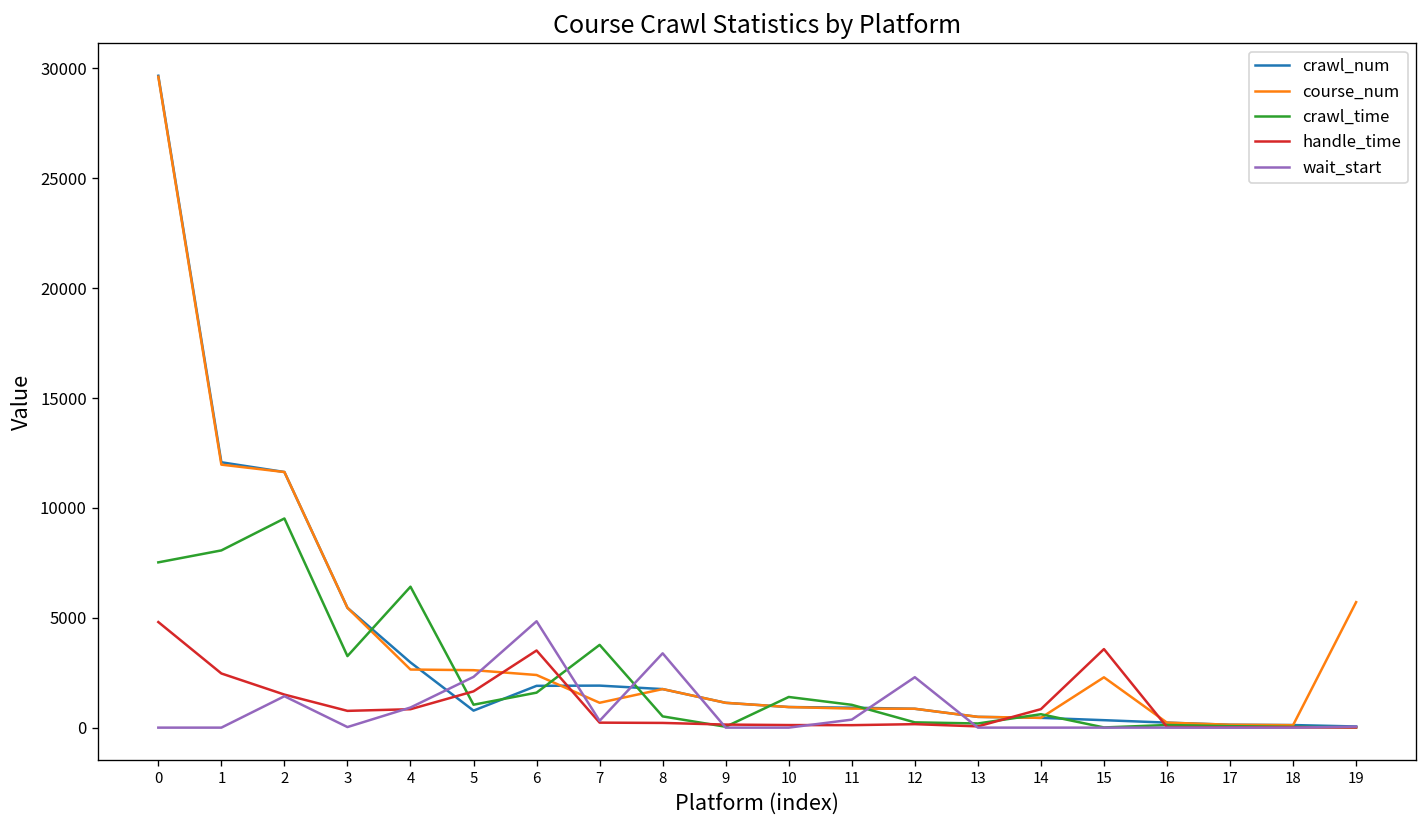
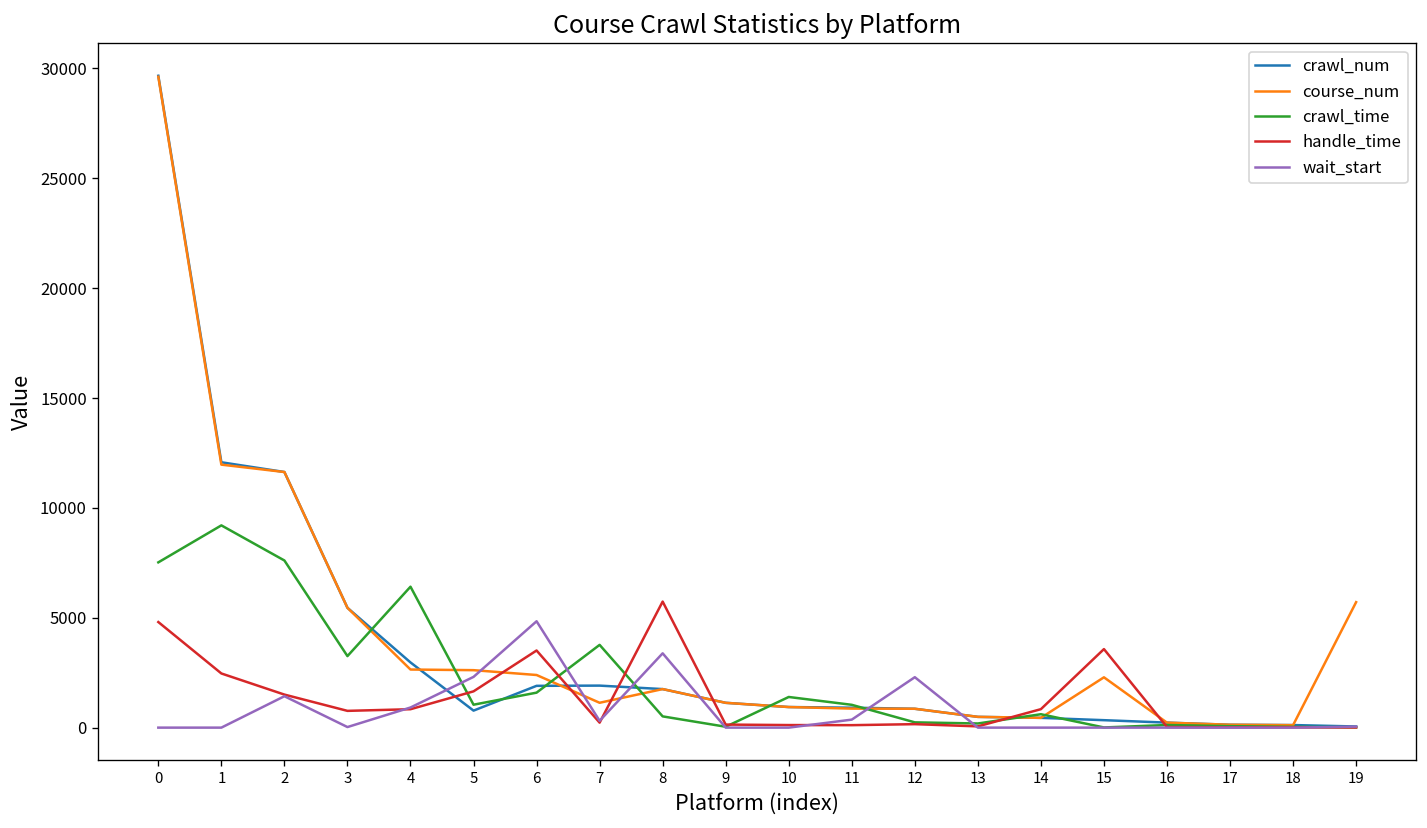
crawl_time, 1: 8100 -> 9200
crawl_time, 2: 9500 -> 7600
handle_time, 8: 200 -> 5700
